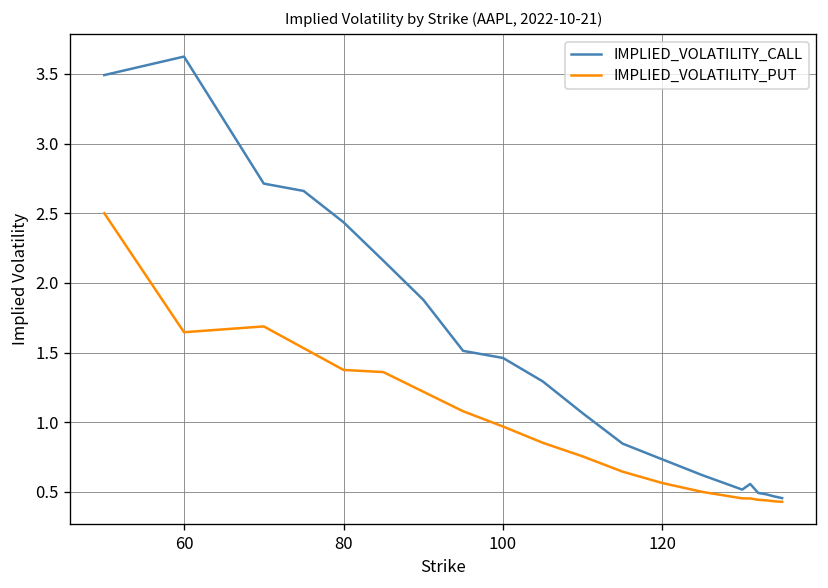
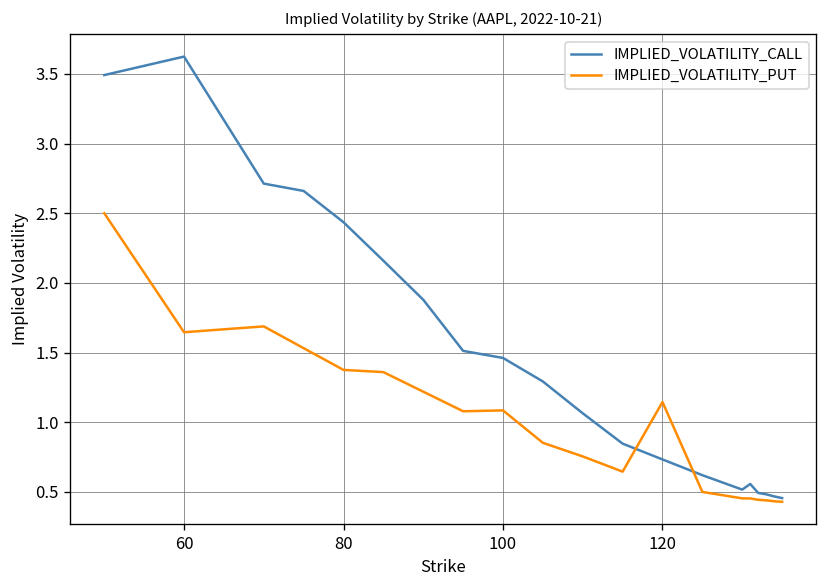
IMPLIED_VOLATILITY_PUT, 100: 0.97 -> 1.08
IMPLIED_VOLATILITY_PUT, 120: 0.56 -> 1.14
